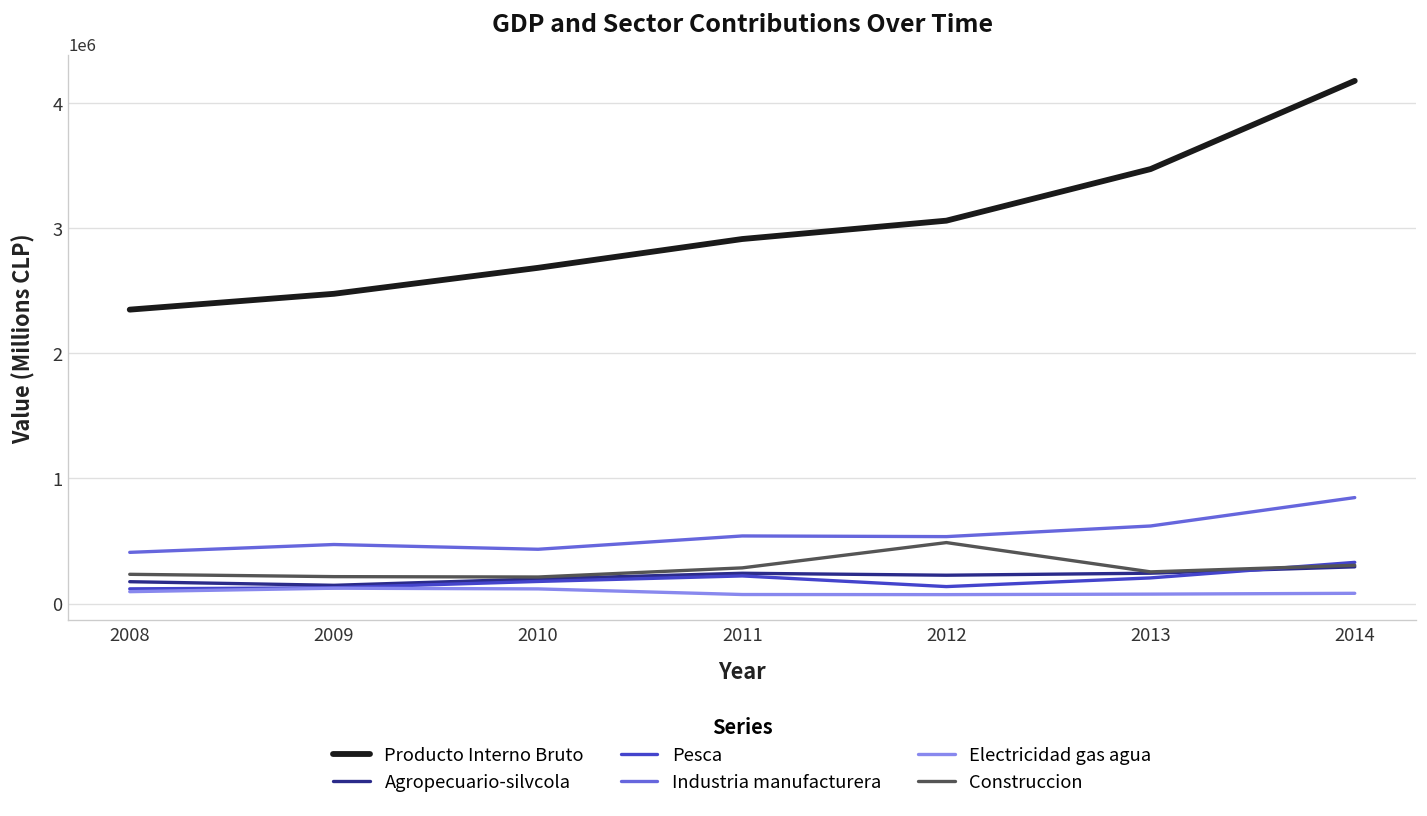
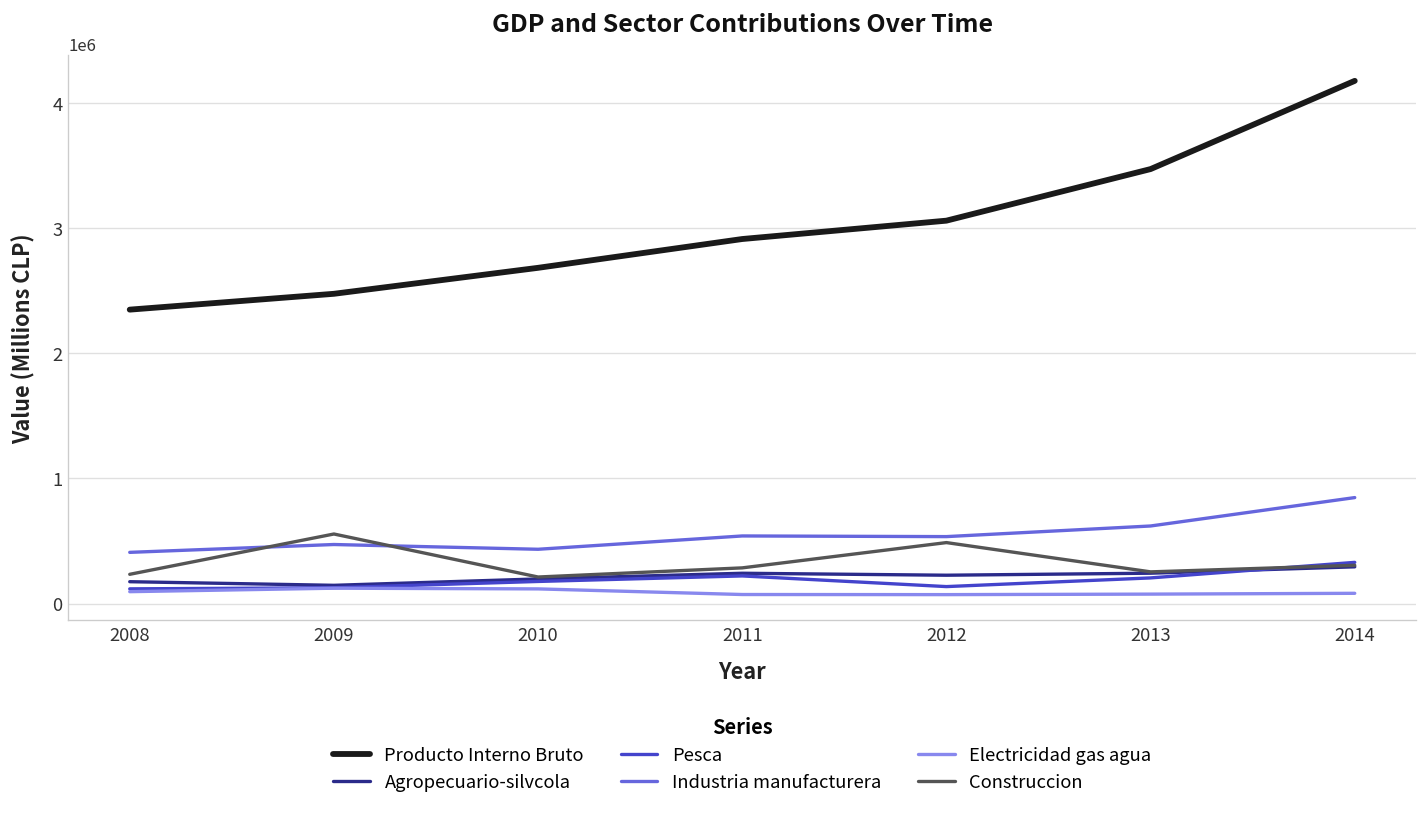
Construccion, 2009: 210000 -> 560000
